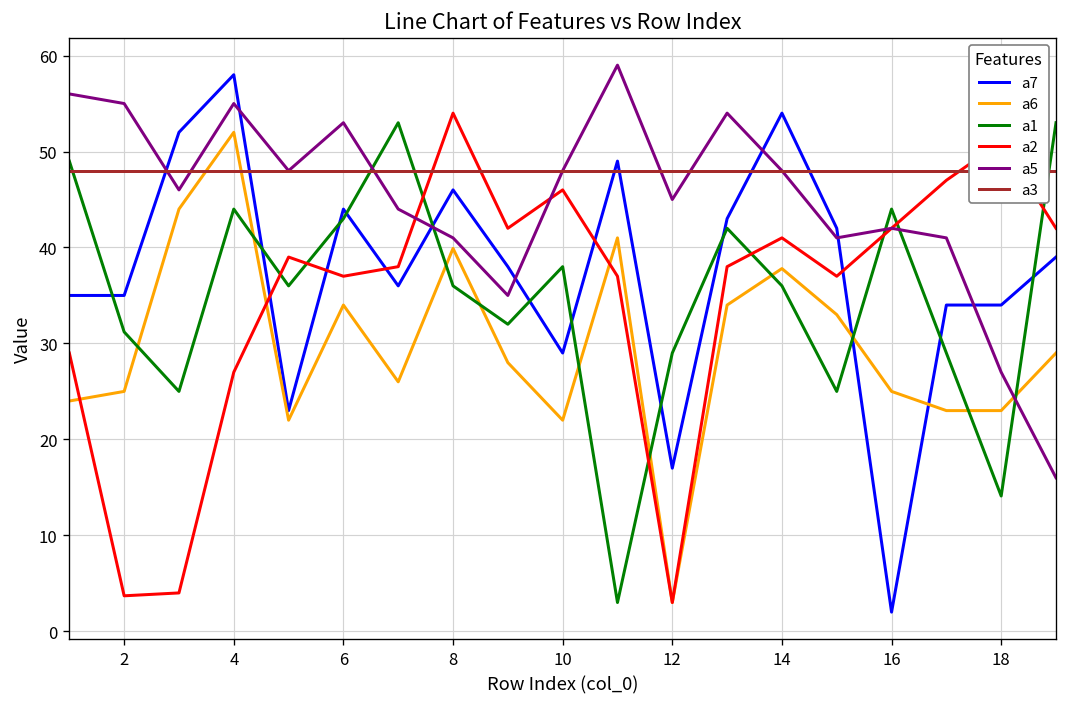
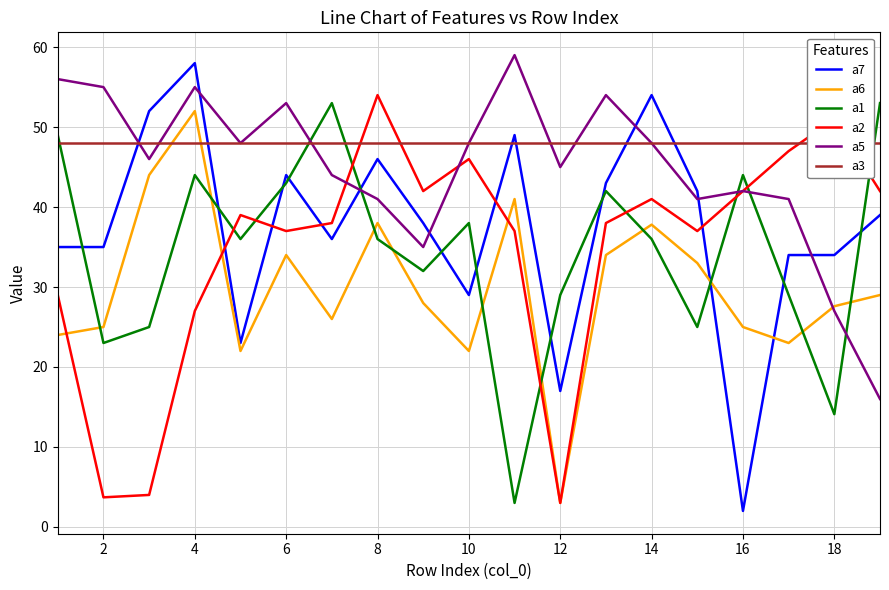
a1, 2: 31 -> 23
a6, 8: 40 -> 38
a6, 18: 23 -> 28
